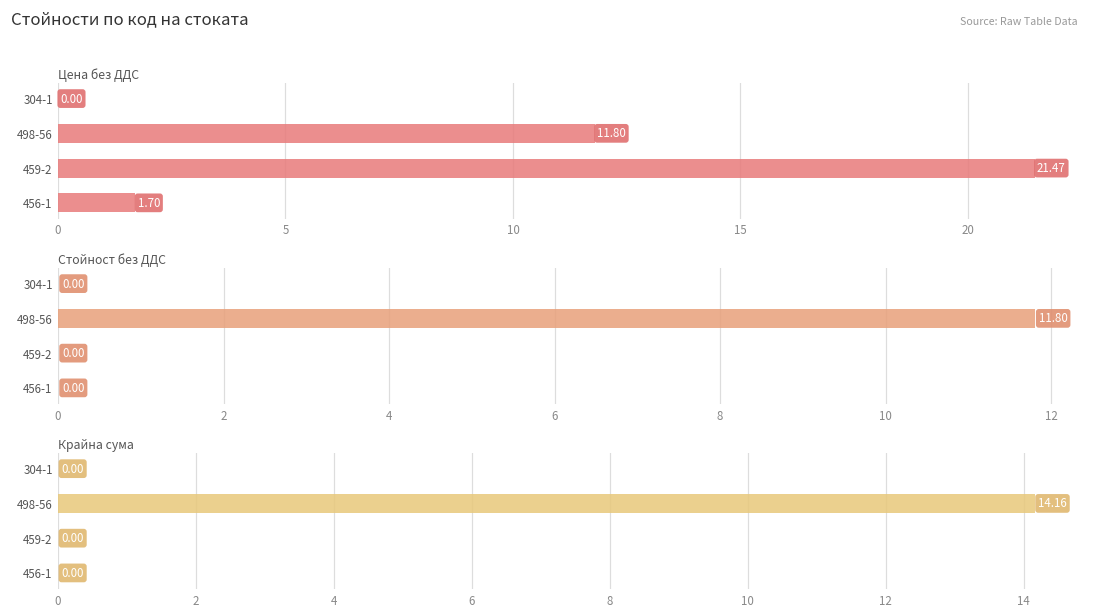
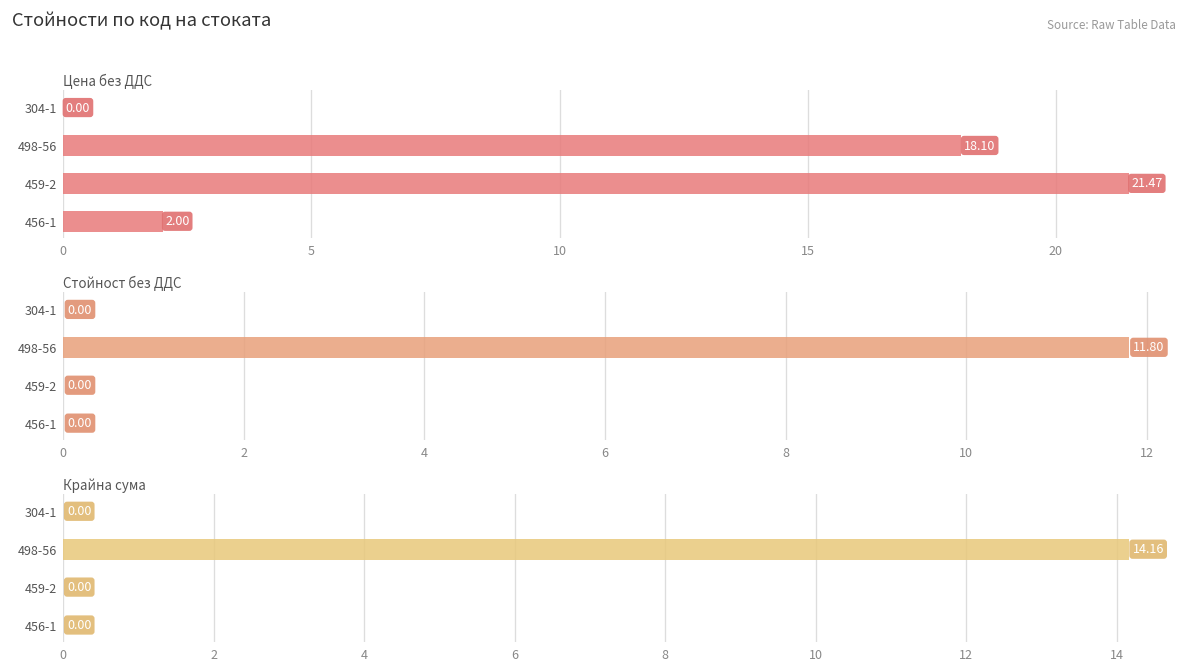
Цена без ДДС, 498-56: 11.80 -> 18.10
Цена без ДДС, 456-1: 1.70 -> 2.00
